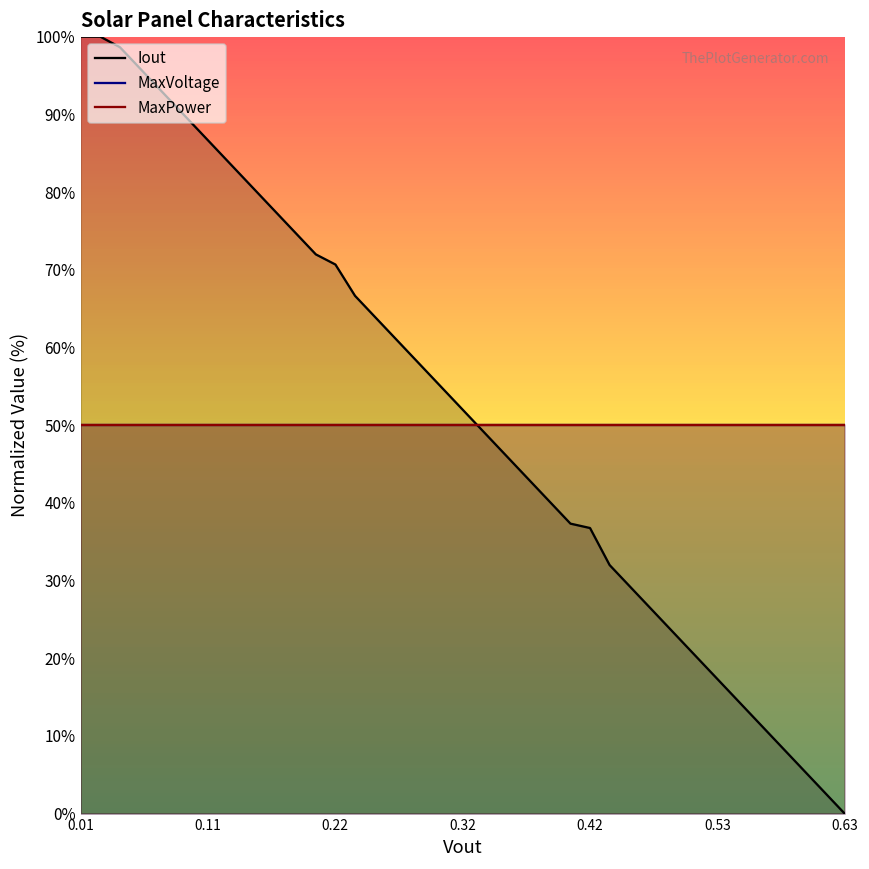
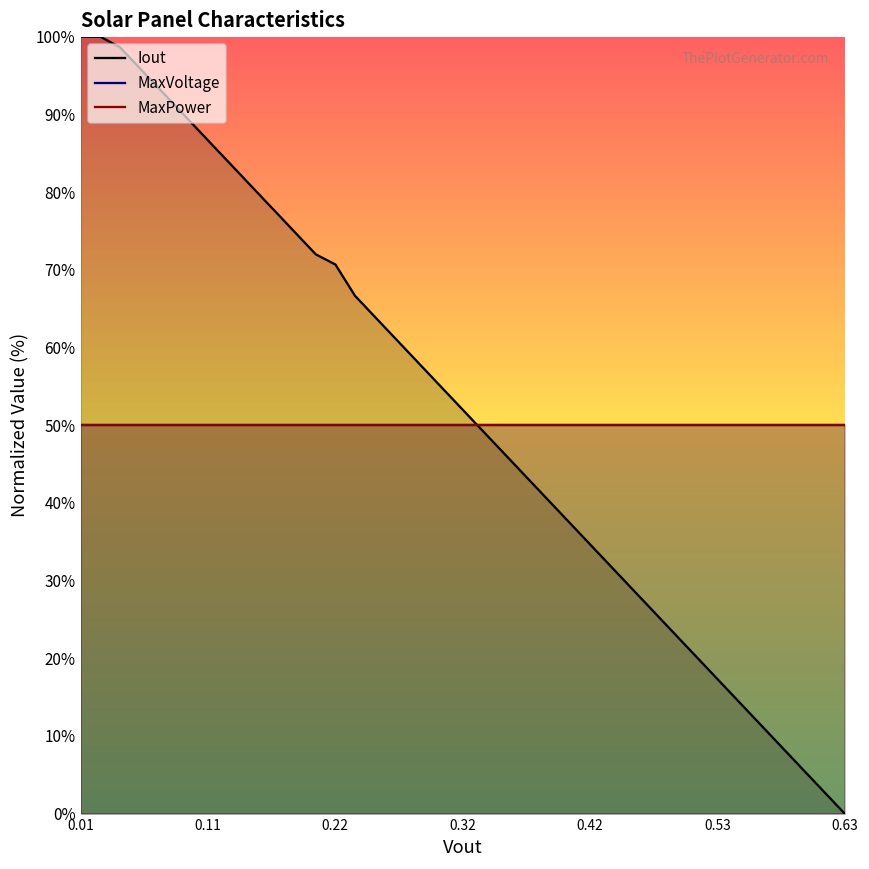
Iout, 0.42: 37% -> 35%
